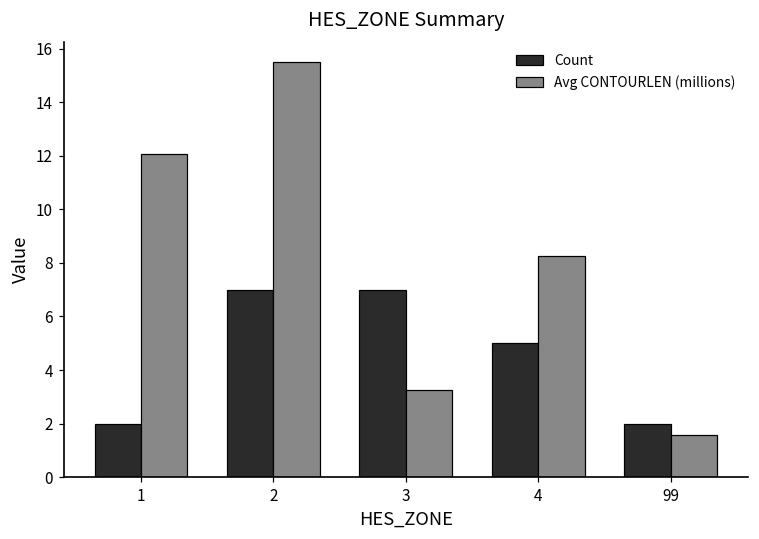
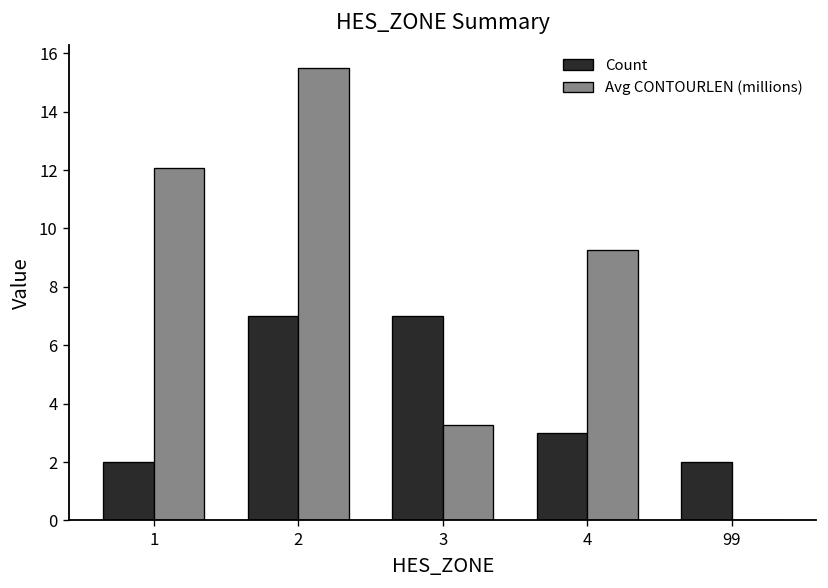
Count, 4: 5 -> 3
Avg CONTOURLEN (millions), 4: 8.3 -> 9.3
Avg CONTOURLEN (millions), 99: 1.6 -> 0.0
